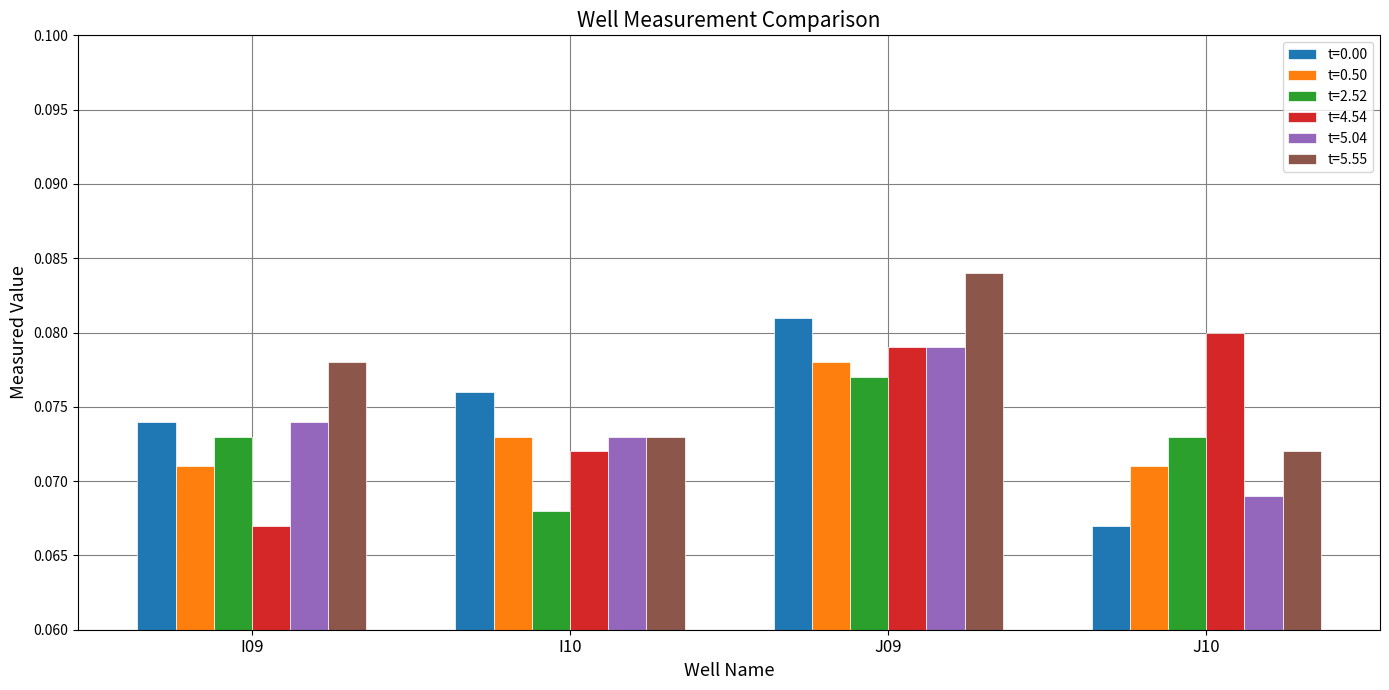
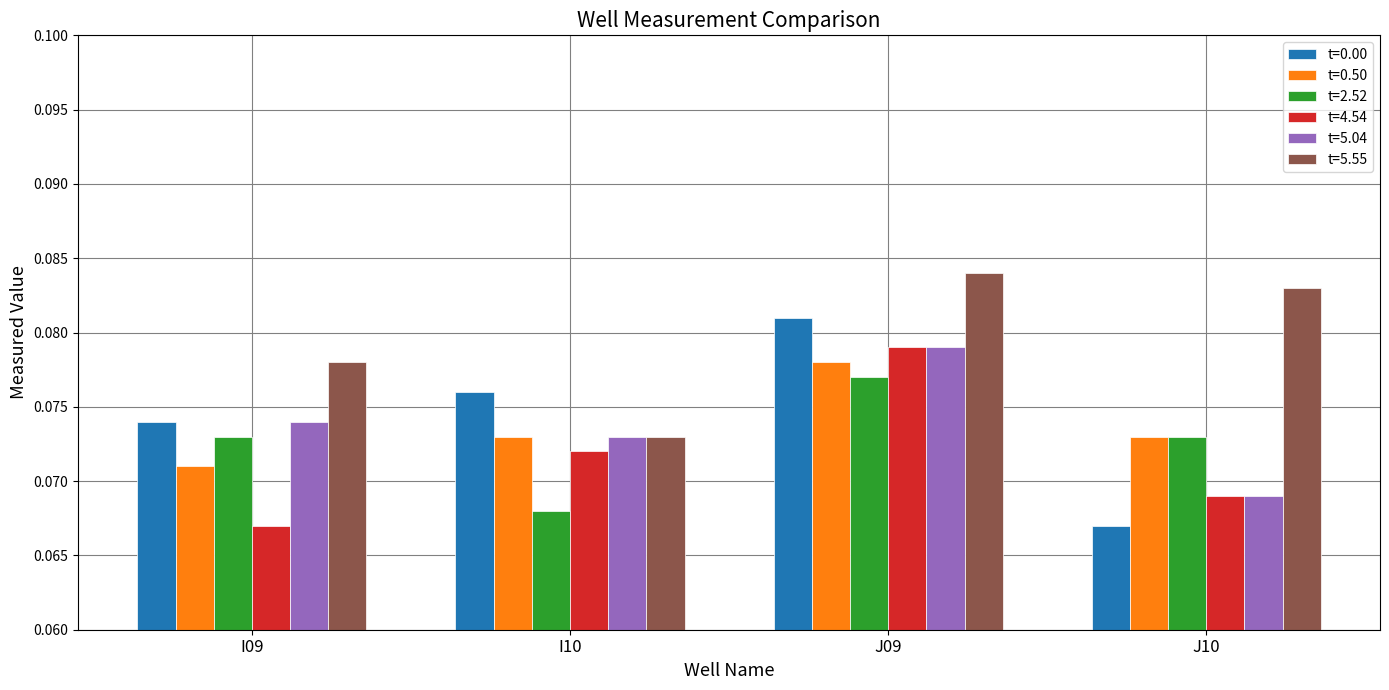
t=0.50, J10: 0.071 -> 0.073
t=4.54, J10: 0.080 -> 0.069
t=5.55, J10: 0.072 -> 0.083
